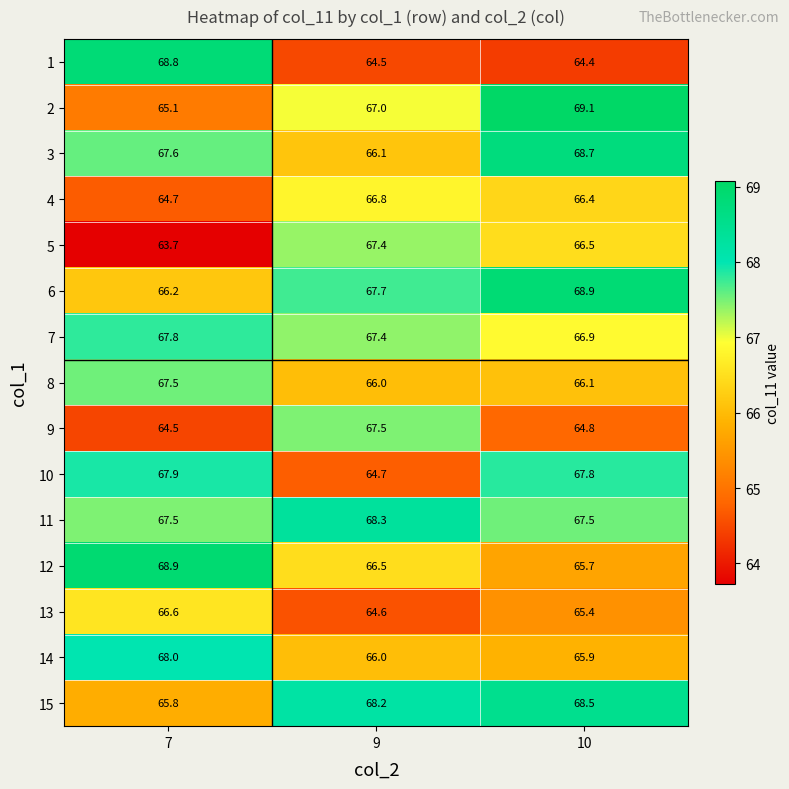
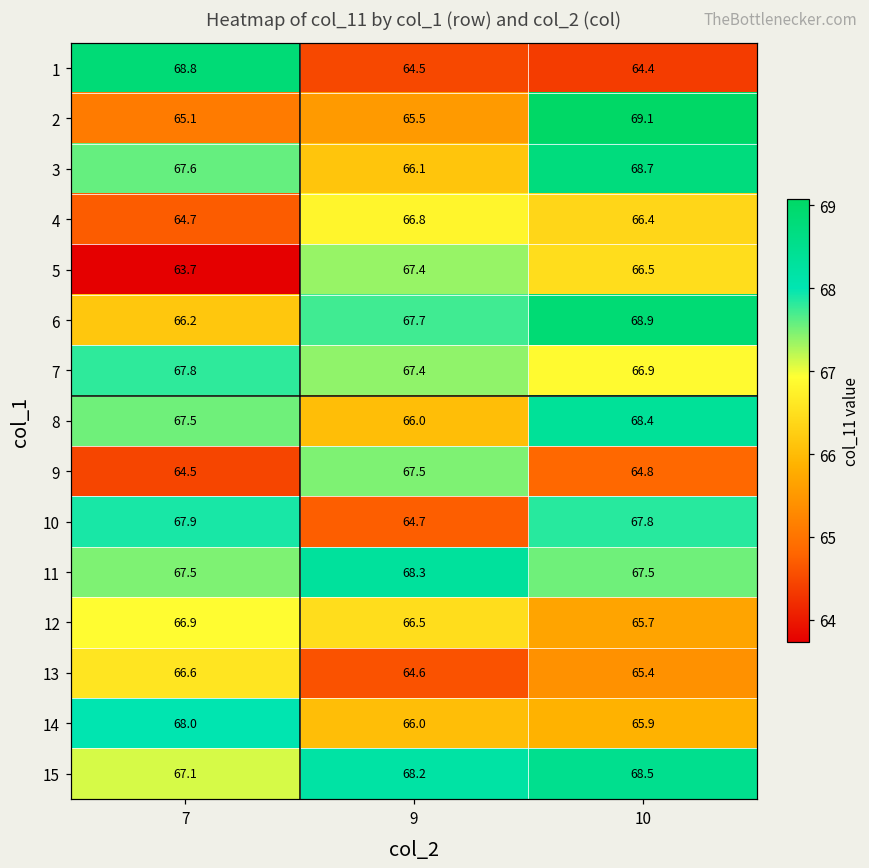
2, 9: 67.0 -> 65.5
8, 10: 66.1 -> 68.4
12, 7: 68.9 -> 66.9
15, 7: 65.8 -> 67.1
